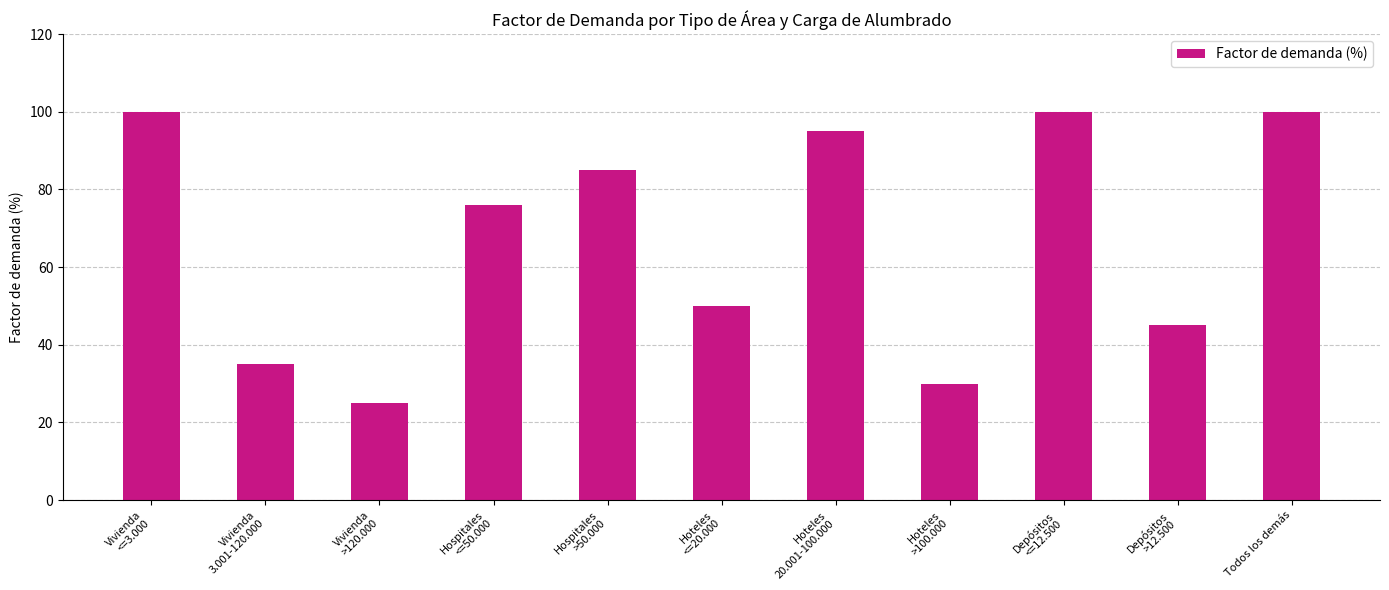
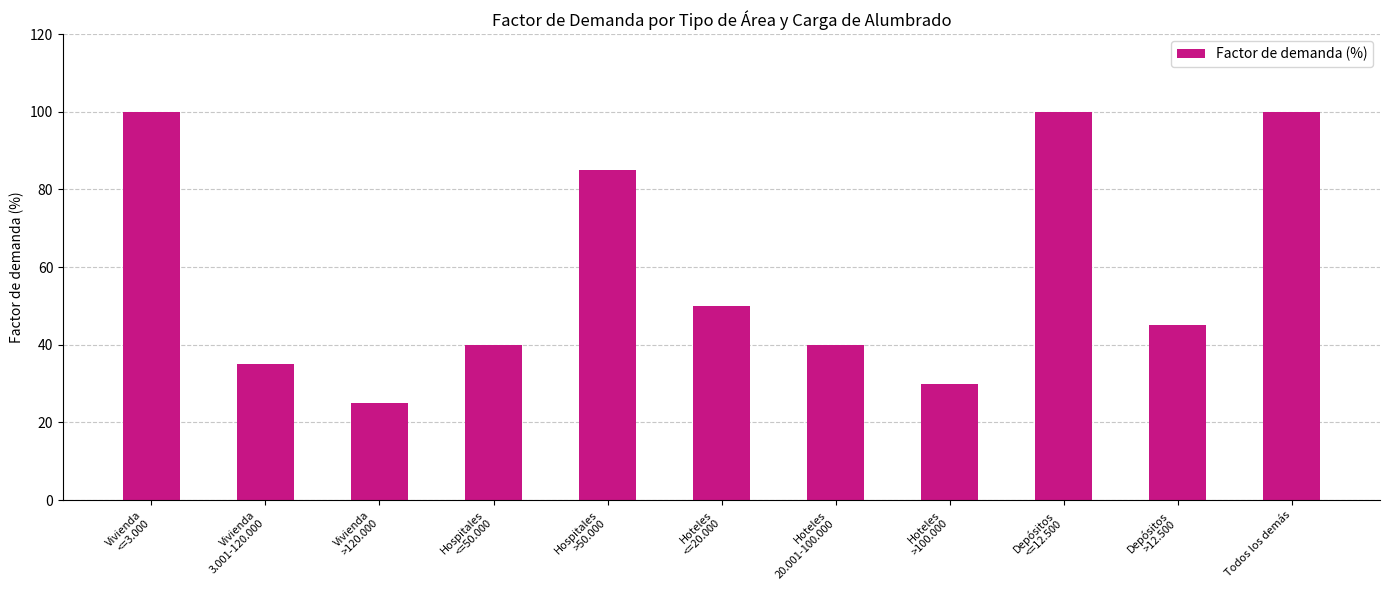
Hospitales <=50.000: 76 -> 40
Hoteles 20.001-100.000: 95 -> 40
